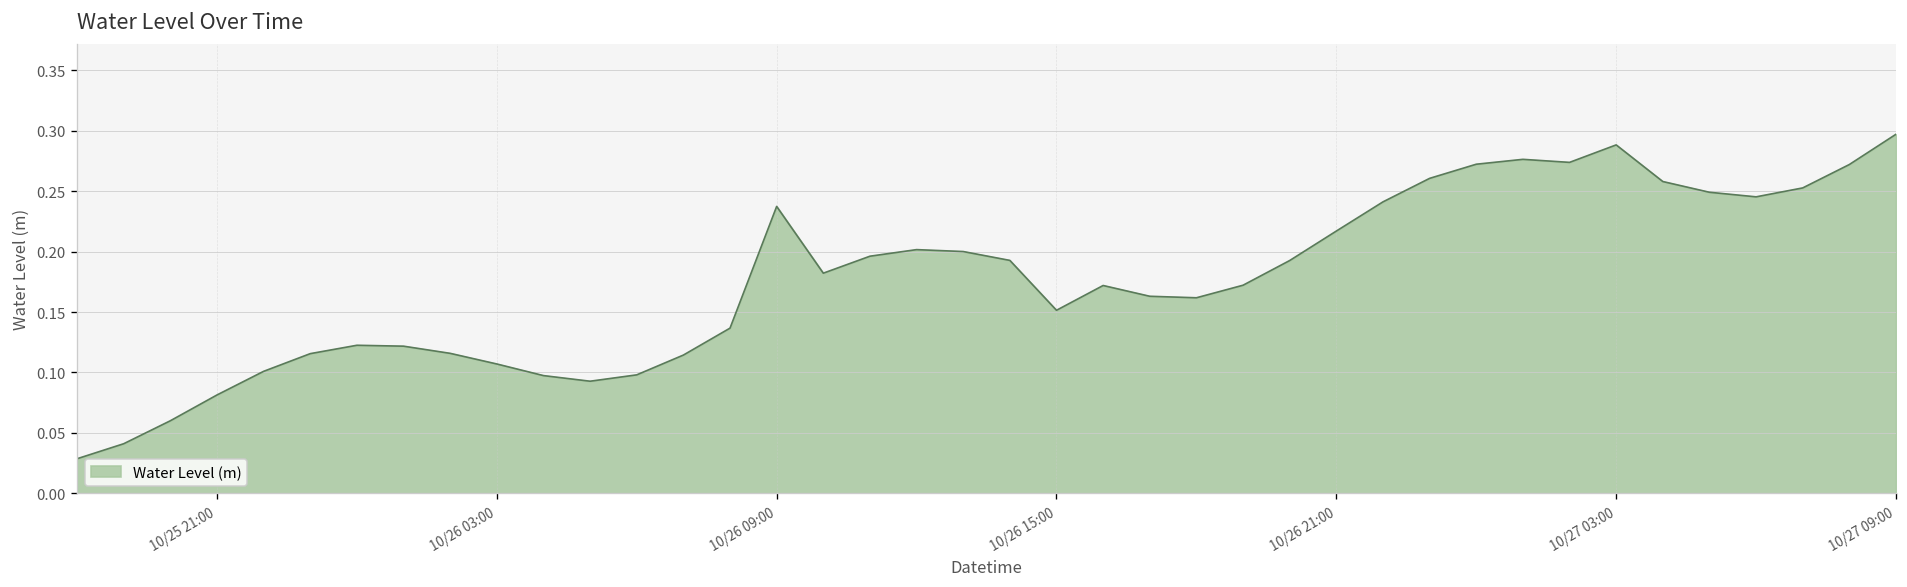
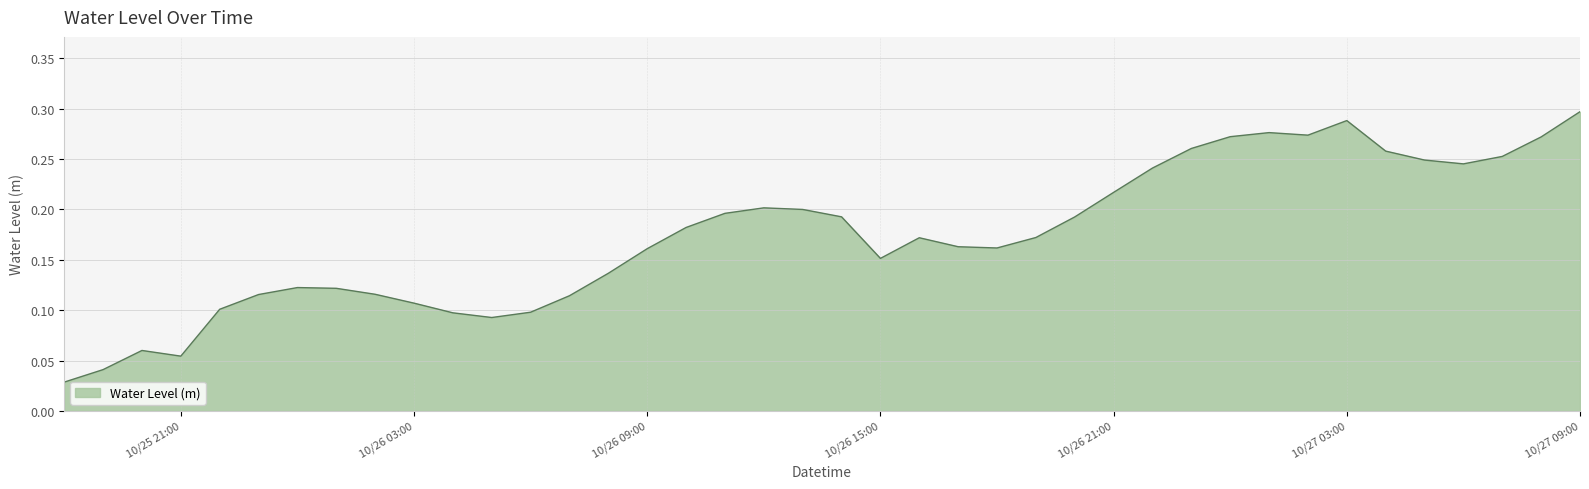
10/25 21:00: 0.081 -> 0.054
10/26 09:00: 0.237 -> 0.161
